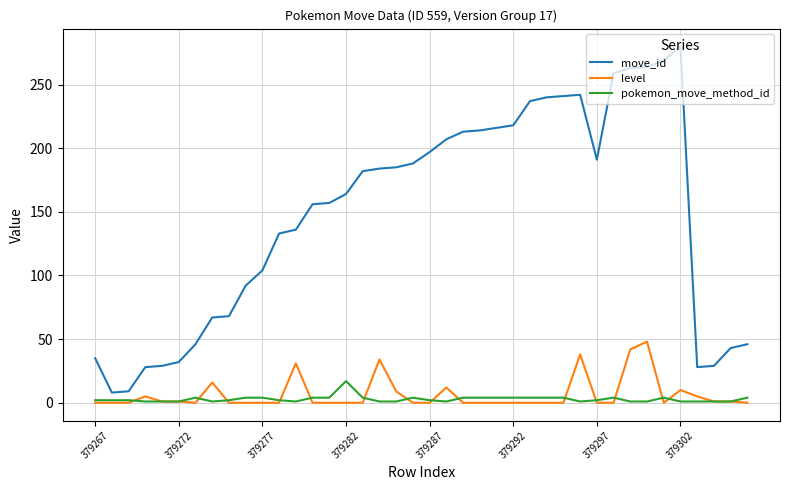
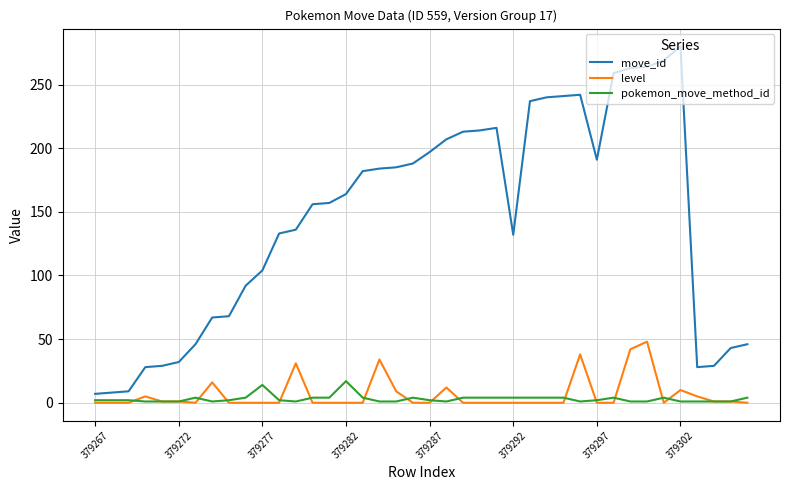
move_id, 379267: 35 -> 7
pokemon_move_method_id, 379277: 4 -> 14
move_id, 379292: 218 -> 132
